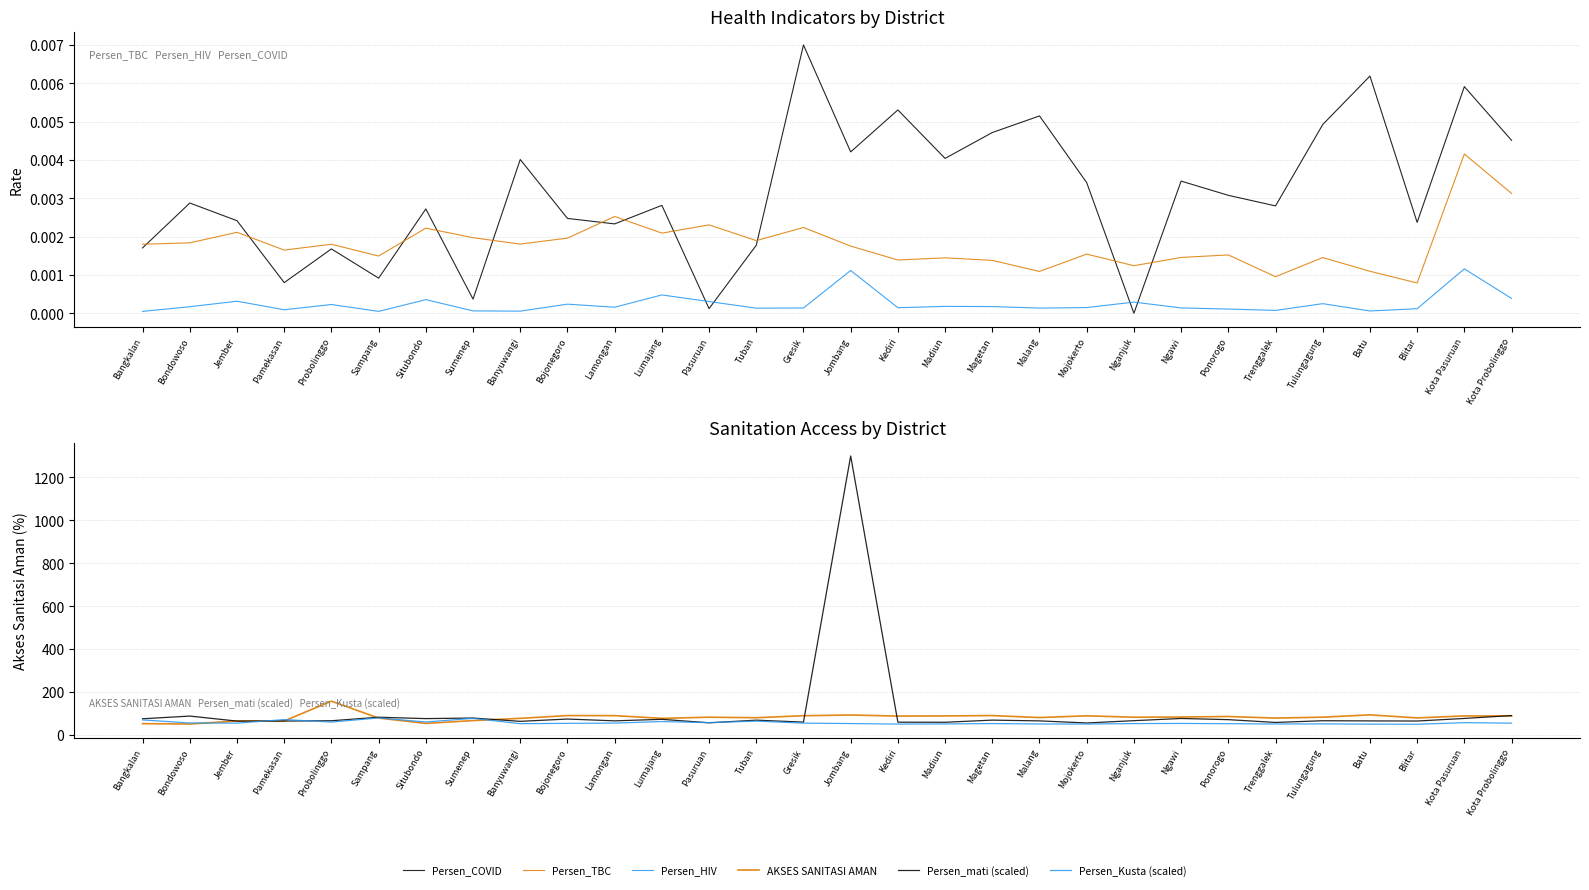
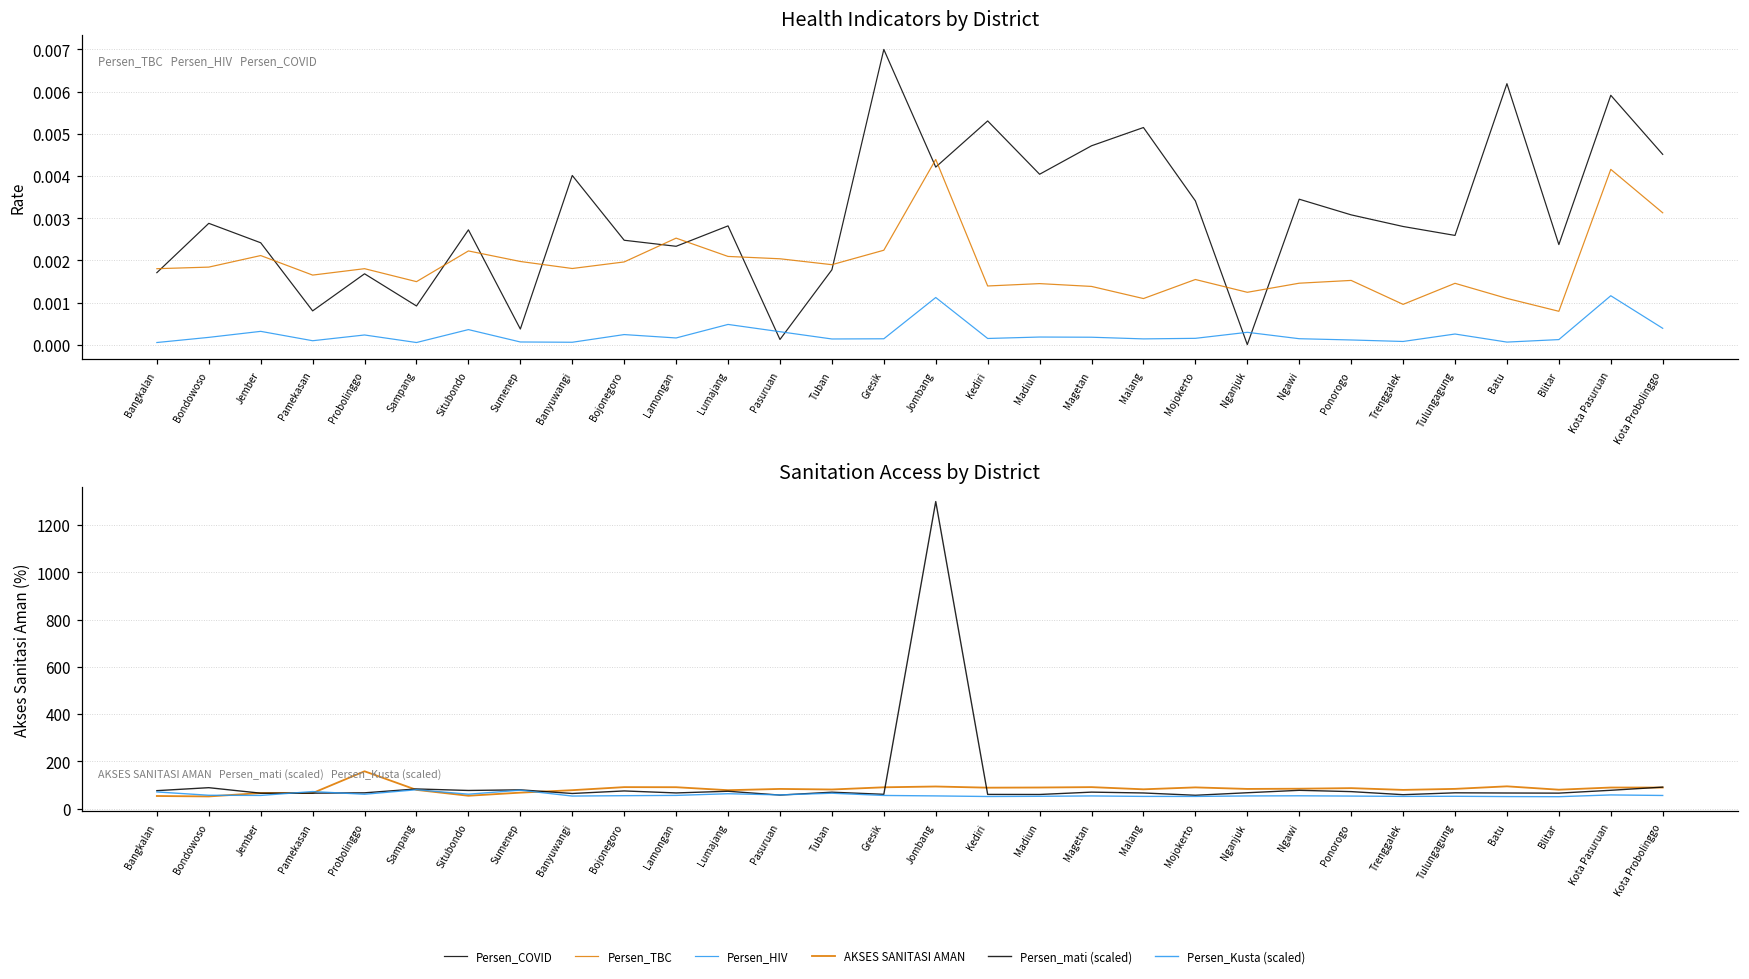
Health Indicators by District, Persen_TBC, Pasuruan: 0.0023 -> 0.0020
Health Indicators by District, Persen_TBC, Jombang: 0.0018 -> 0.0044
Health Indicators by District, Persen_COVID, Tulungagung: 0.0049 -> 0.0026
